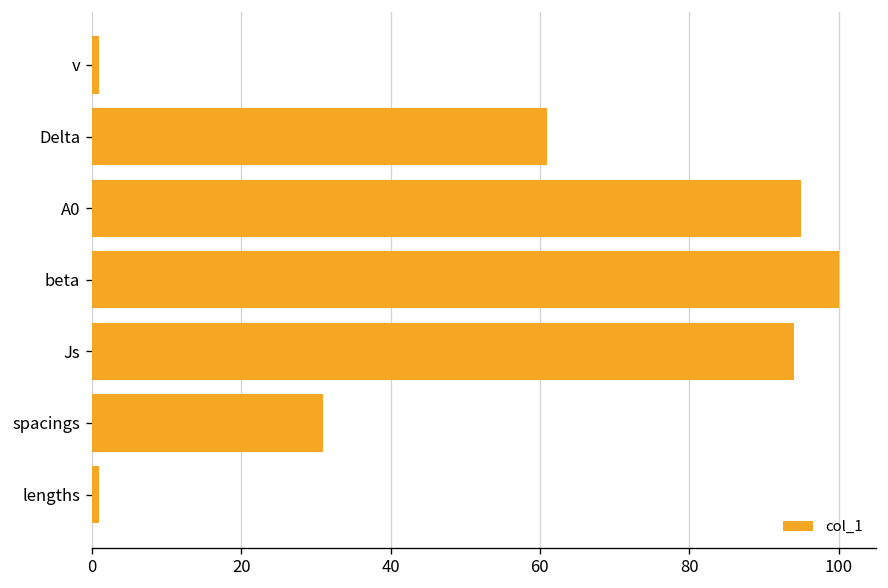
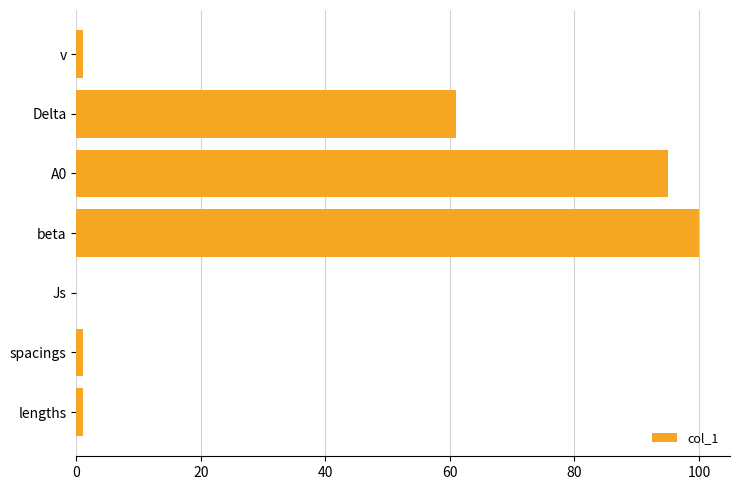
Js: 94 -> 0
spacings: 31 -> 1
